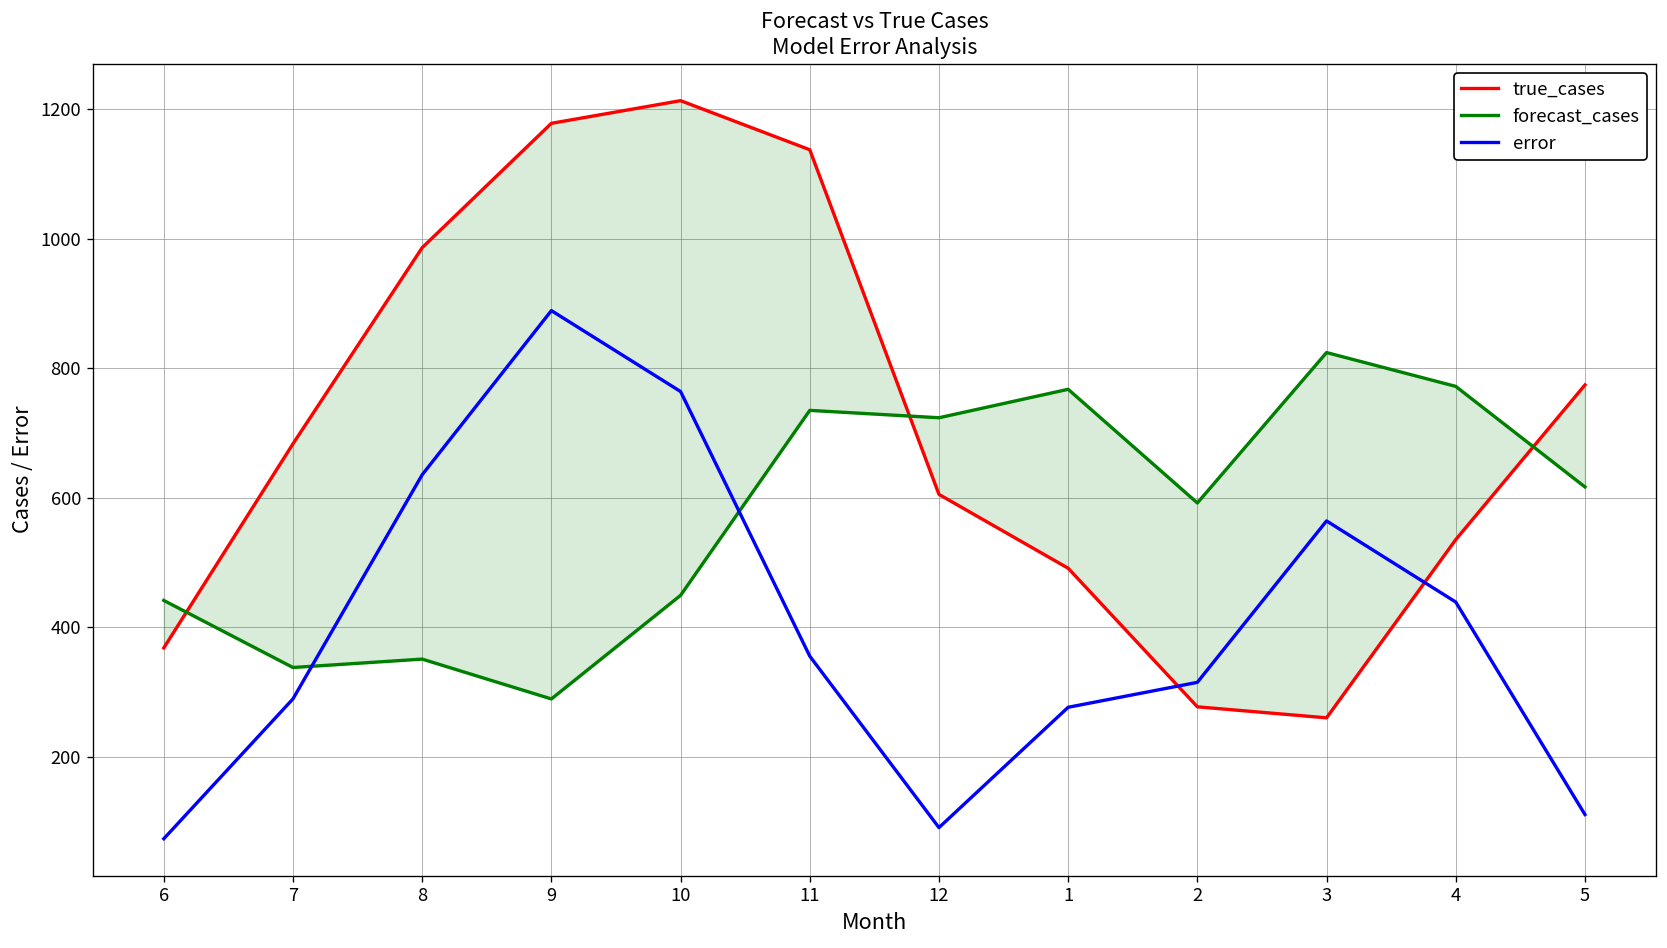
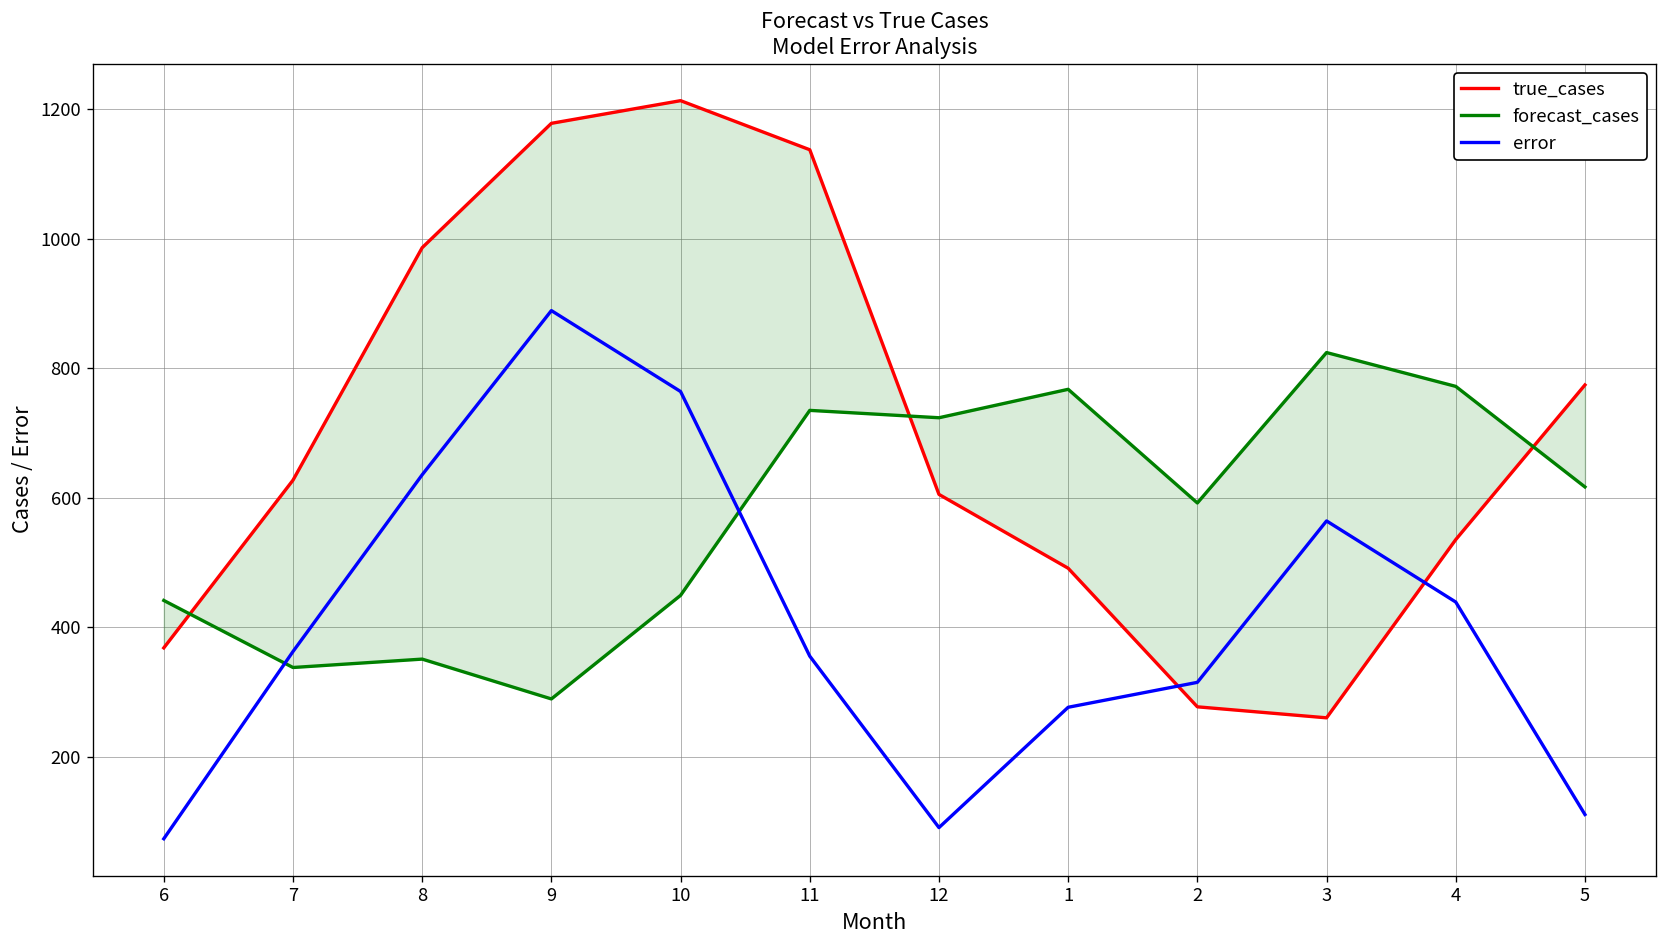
true_cases, 7: 680 -> 630
error, 7: 290 -> 360
